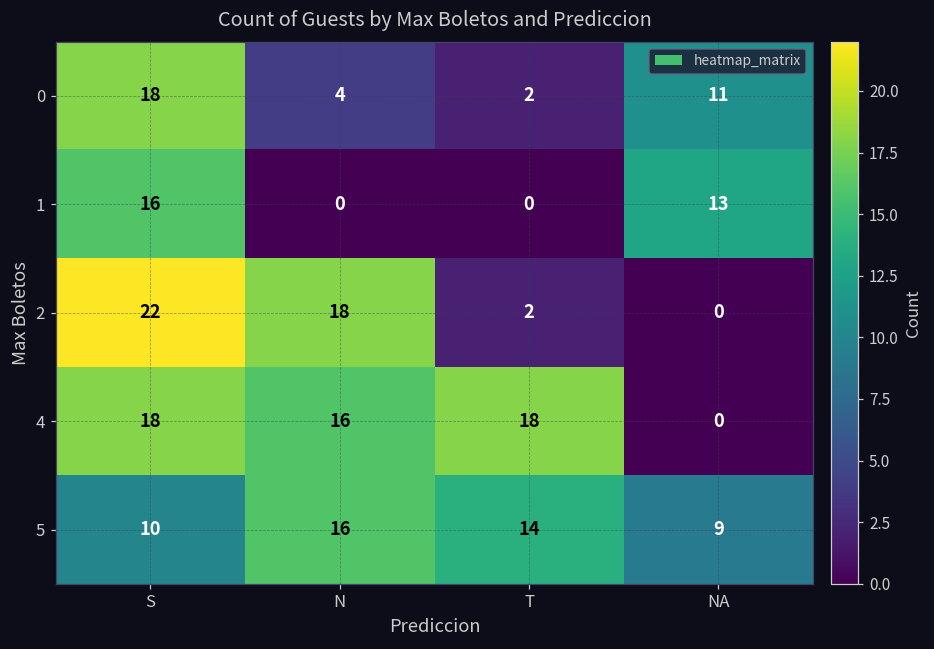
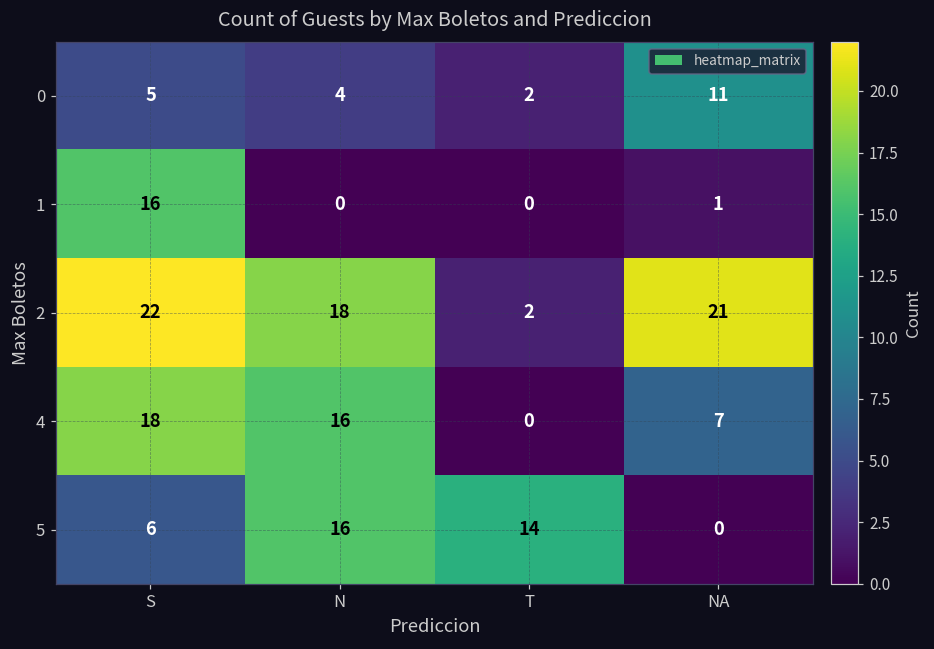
0, S: 18 -> 5
1, NA: 13 -> 1
2, NA: 0 -> 21
4, T: 18 -> 0
4, NA: 0 -> 7
5, S: 10 -> 6
5, NA: 9 -> 0
